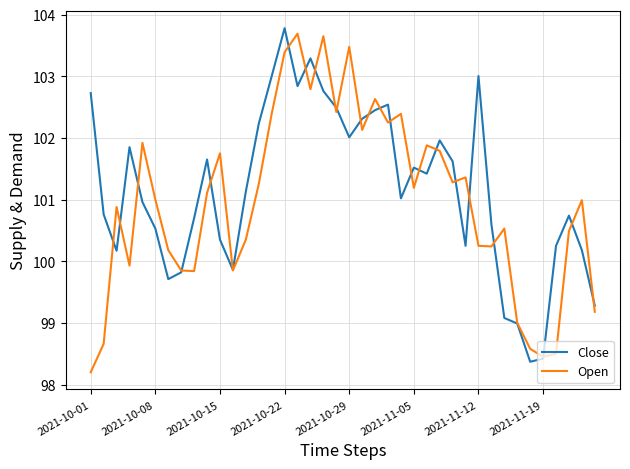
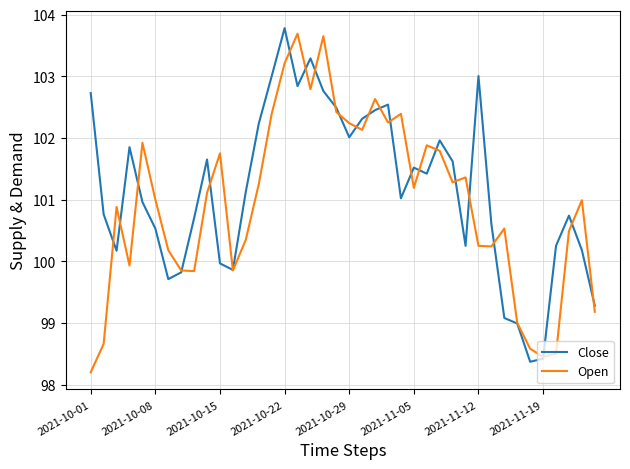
Close, 2021-10-15: 100.3 -> 100.0
Open, 2021-10-22: 103.4 -> 103.2
Open, 2021-10-29: 103.5 -> 102.2
